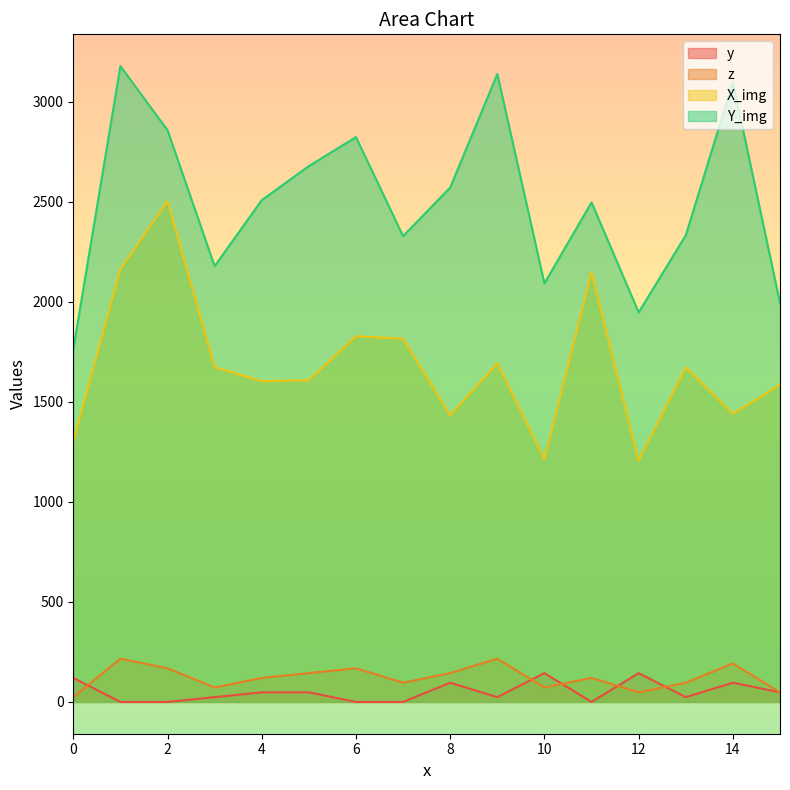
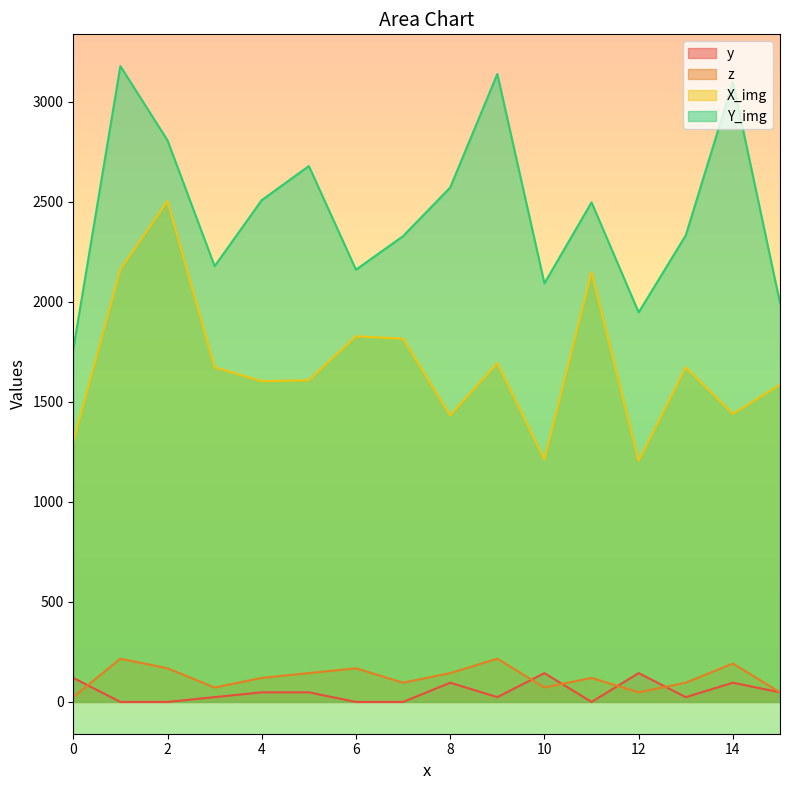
Y_img, 2: 2860 -> 2810
Y_img, 6: 2820 -> 2160
